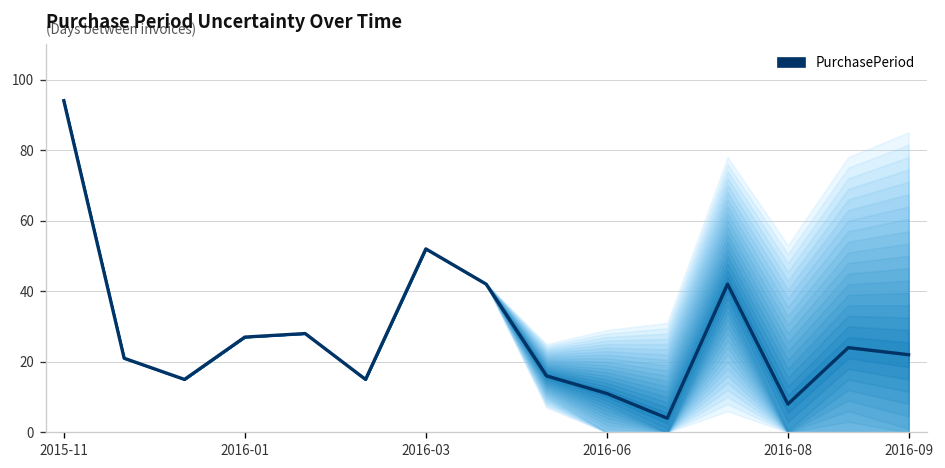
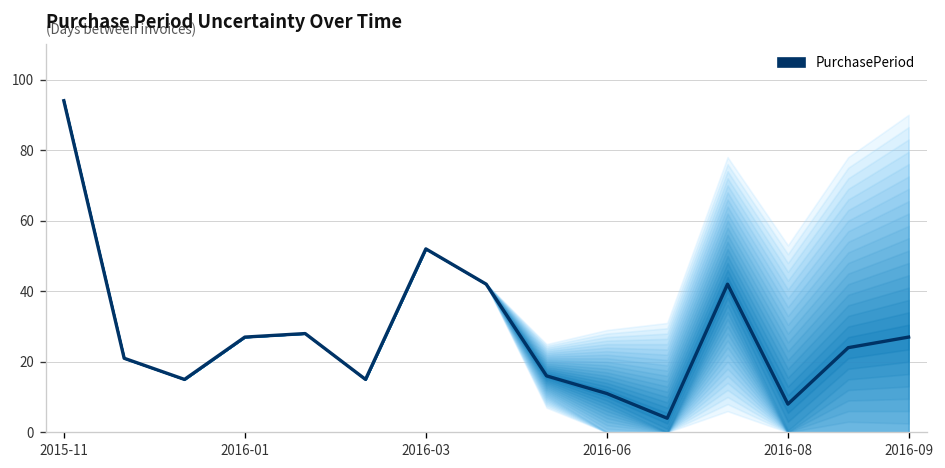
PurchasePeriod, 2016-09: 22 -> 27
